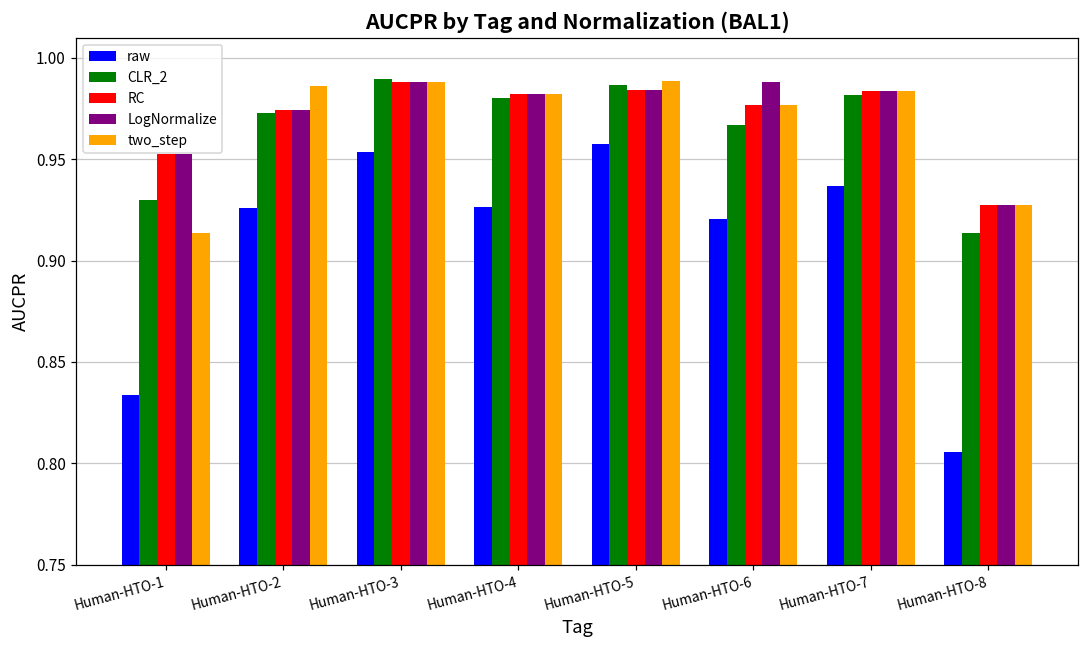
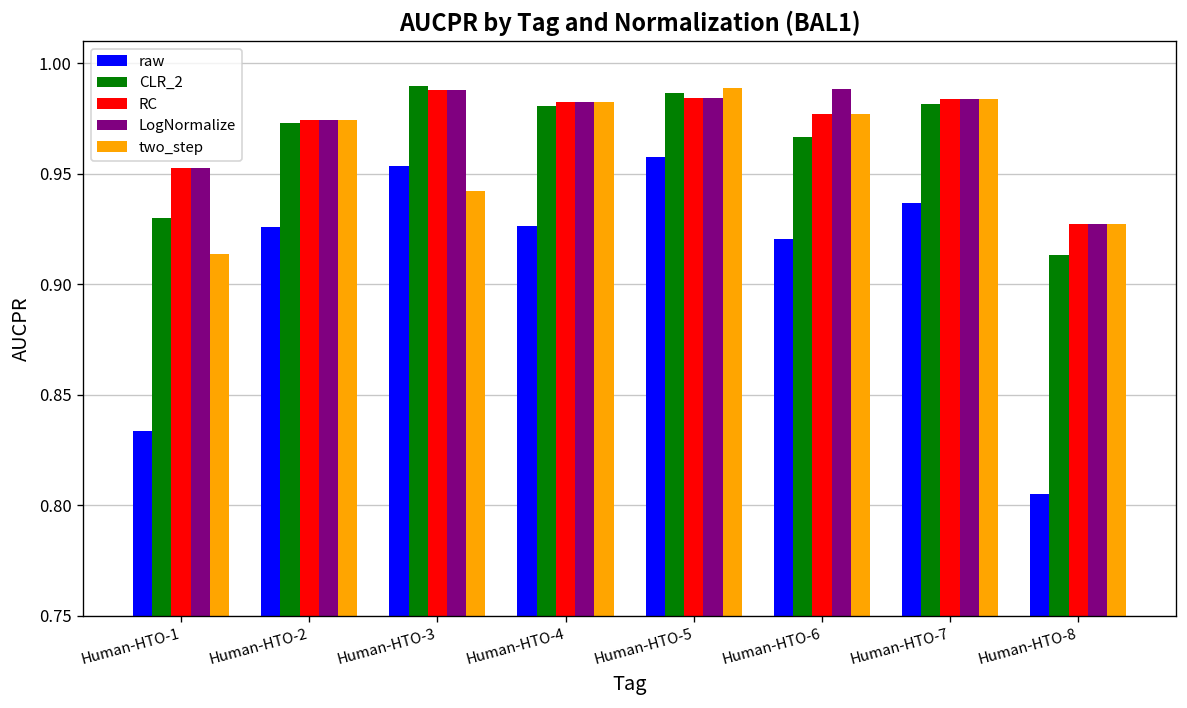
two_step, Human-HTO-2: 0.986 -> 0.974
two_step, Human-HTO-3: 0.988 -> 0.942
